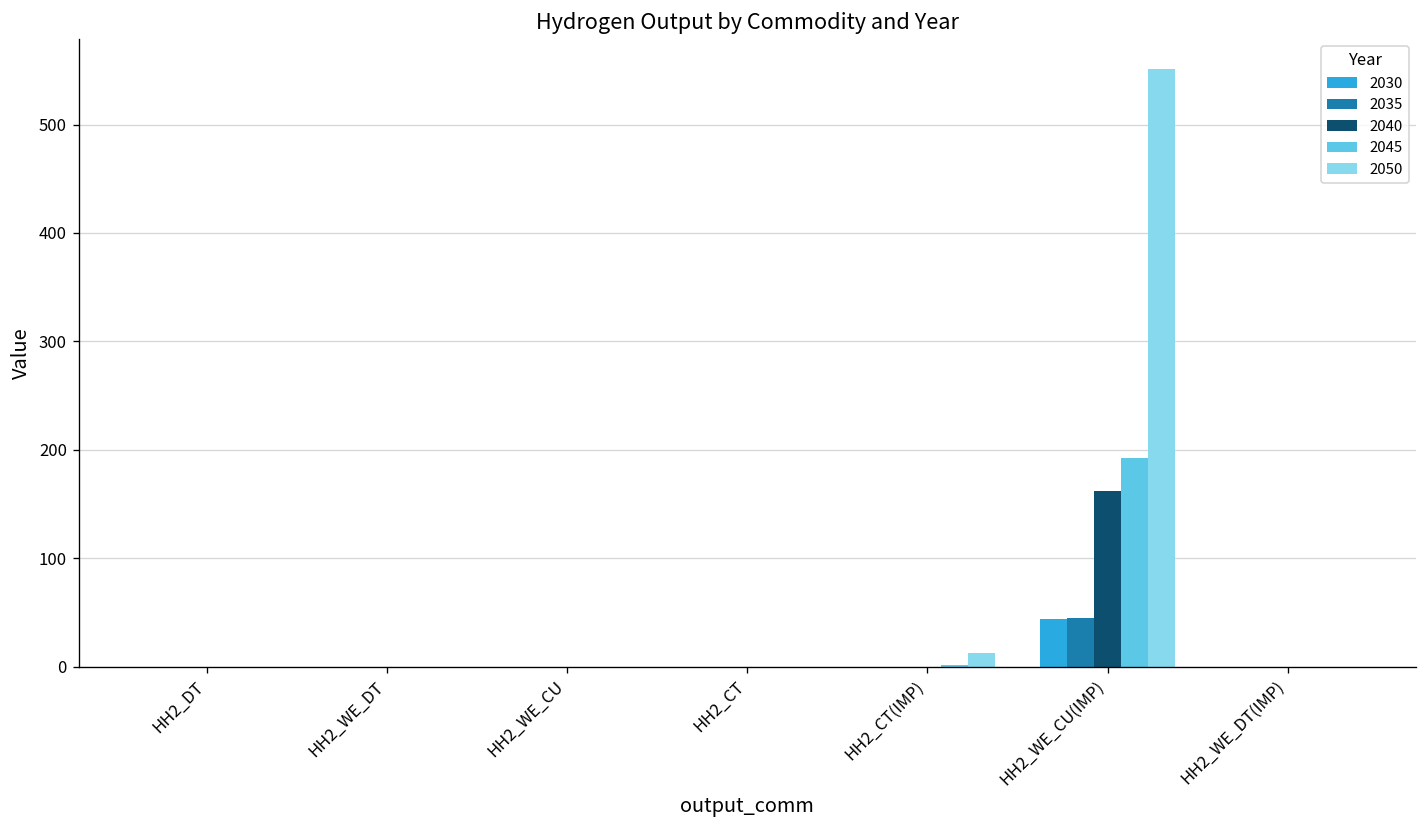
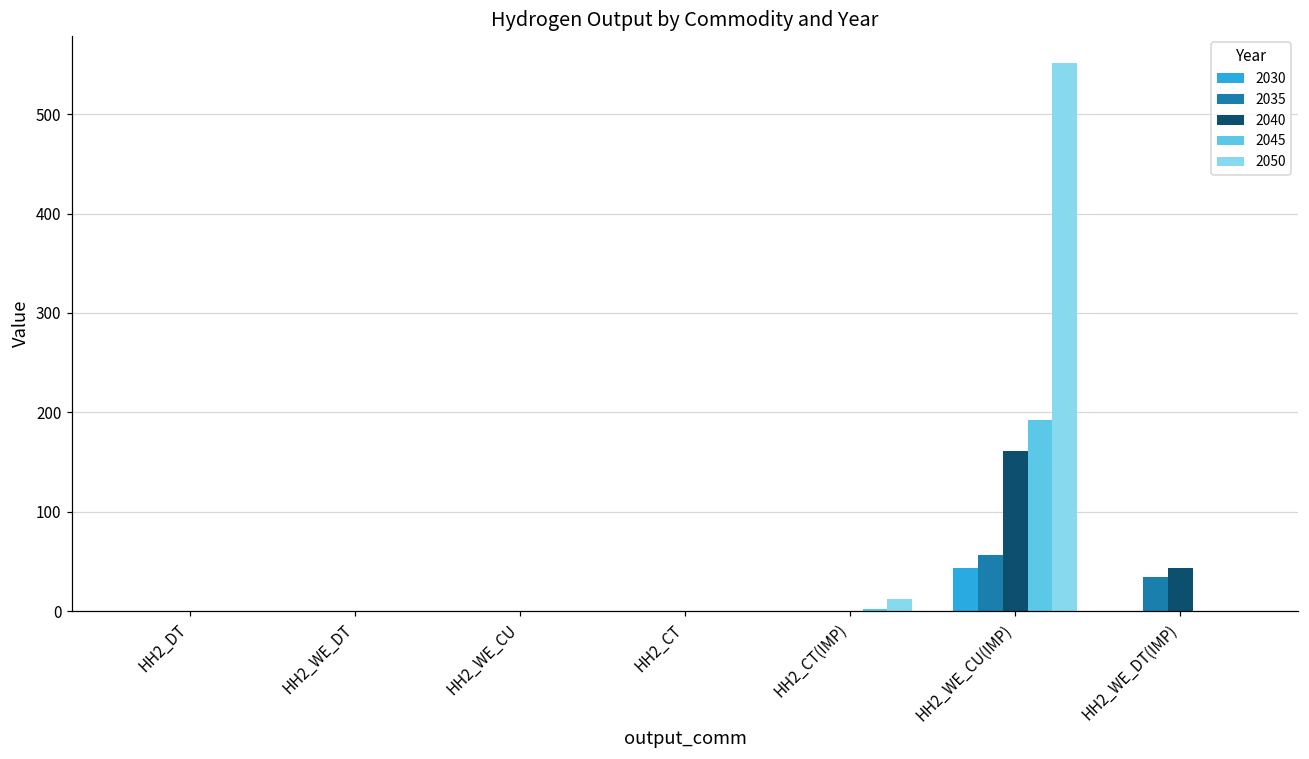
2035, HH2_WE_CU(IMP): 40 -> 60
2035, HH2_WE_DT(IMP): 0 -> 30
2040, HH2_WE_DT(IMP): 0 -> 40
